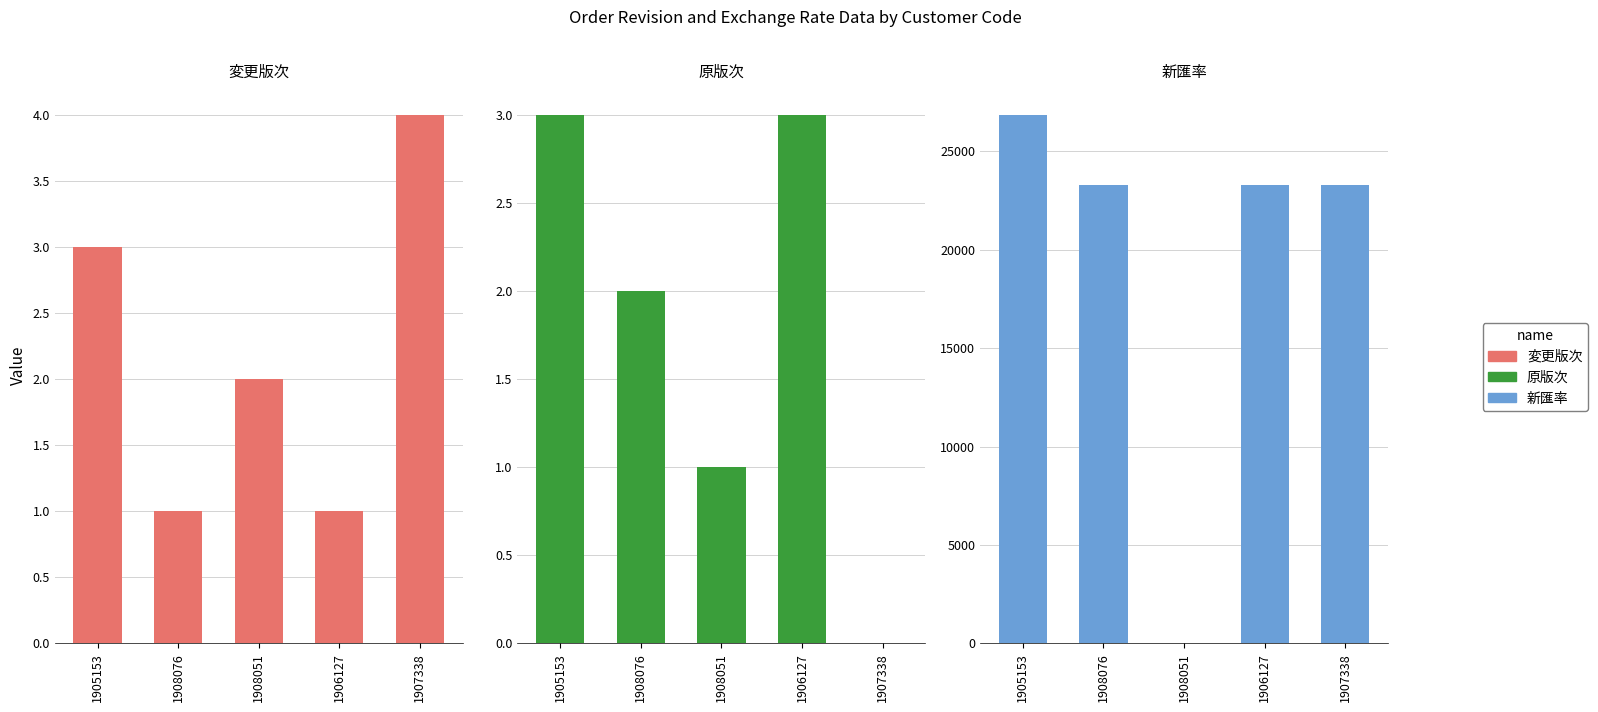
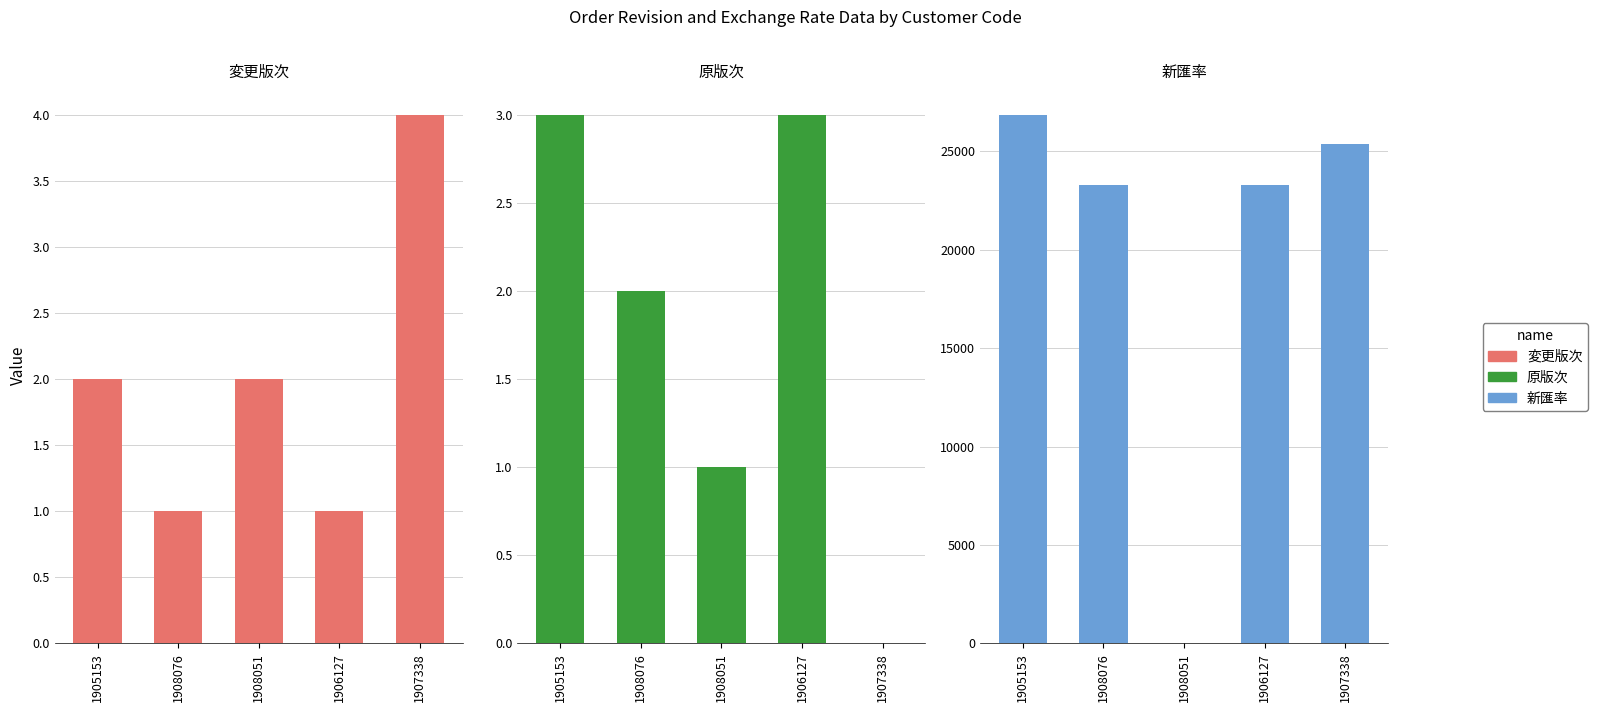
変更版次, 1905153: 3 -> 2
新匯率, 1907338: 23300 -> 25400
